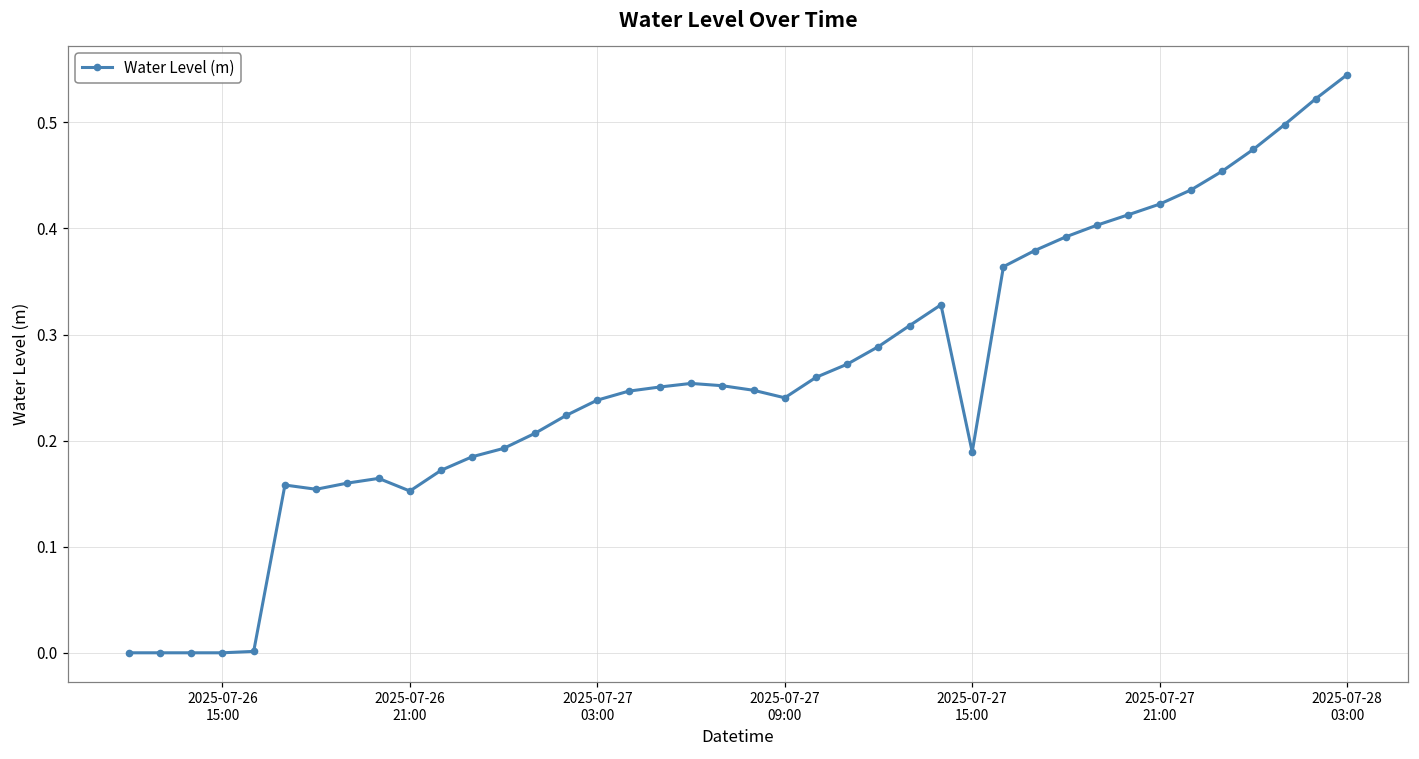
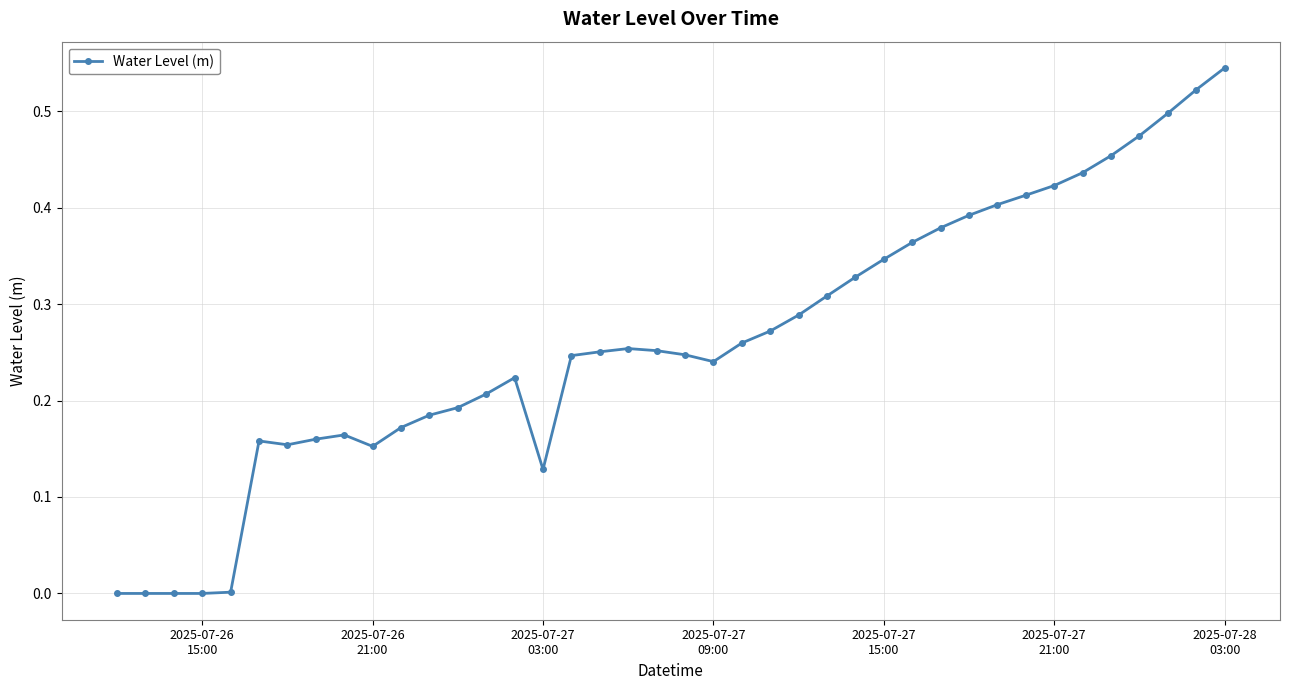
2025-07-27 03:00: 0.24 -> 0.13
2025-07-27 15:00: 0.19 -> 0.35
